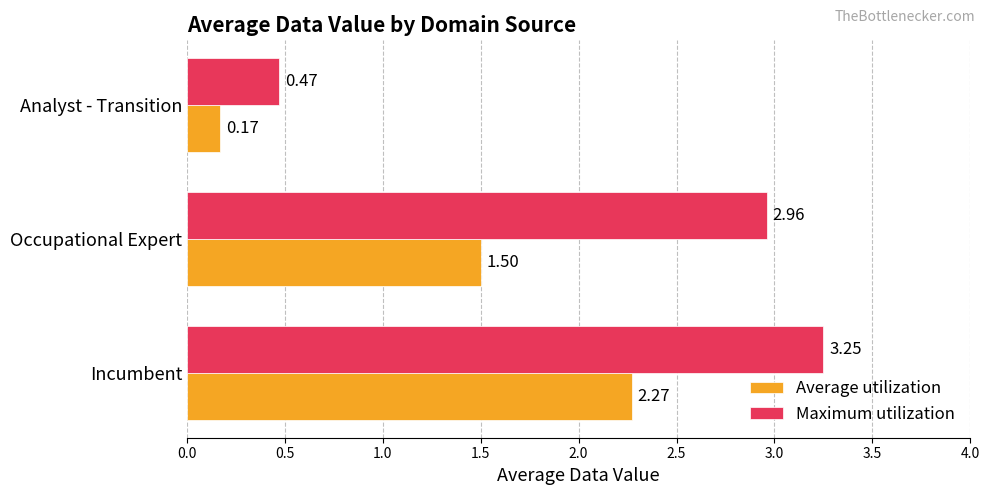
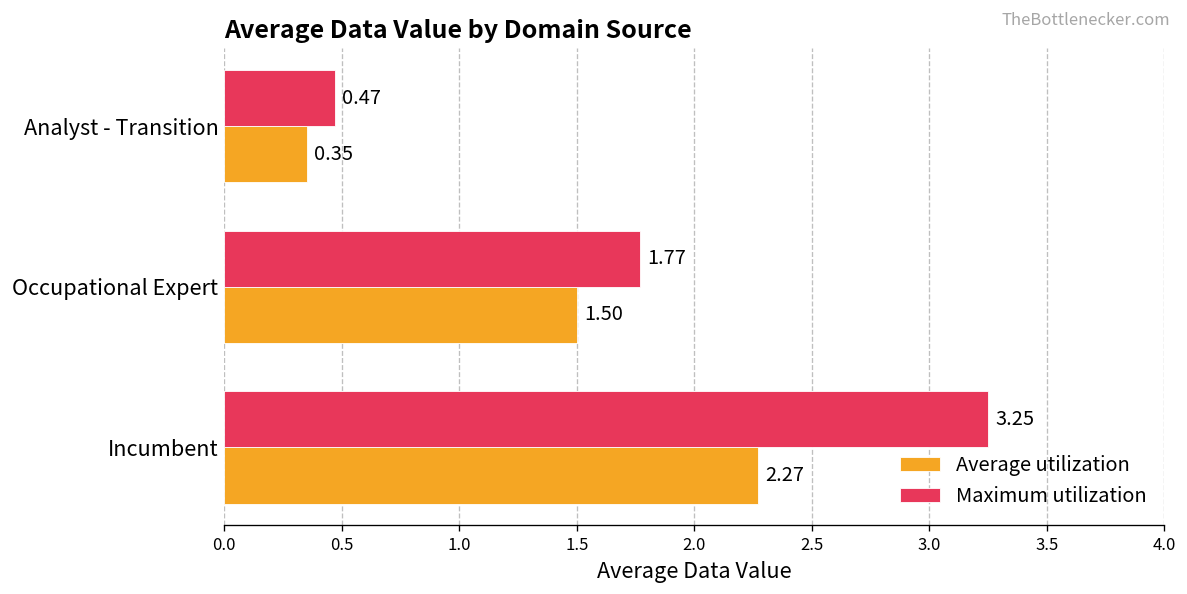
Average utilization, Analyst - Transition: 0.17 -> 0.35
Maximum utilization, Occupational Expert: 2.96 -> 1.77
